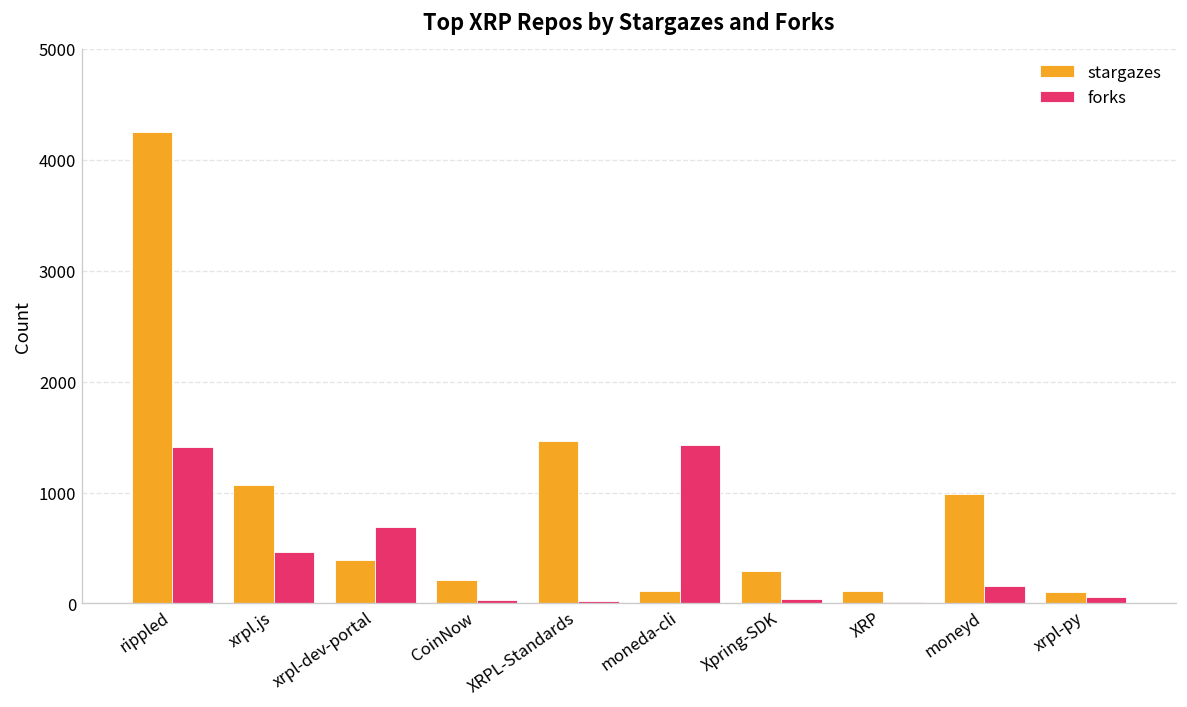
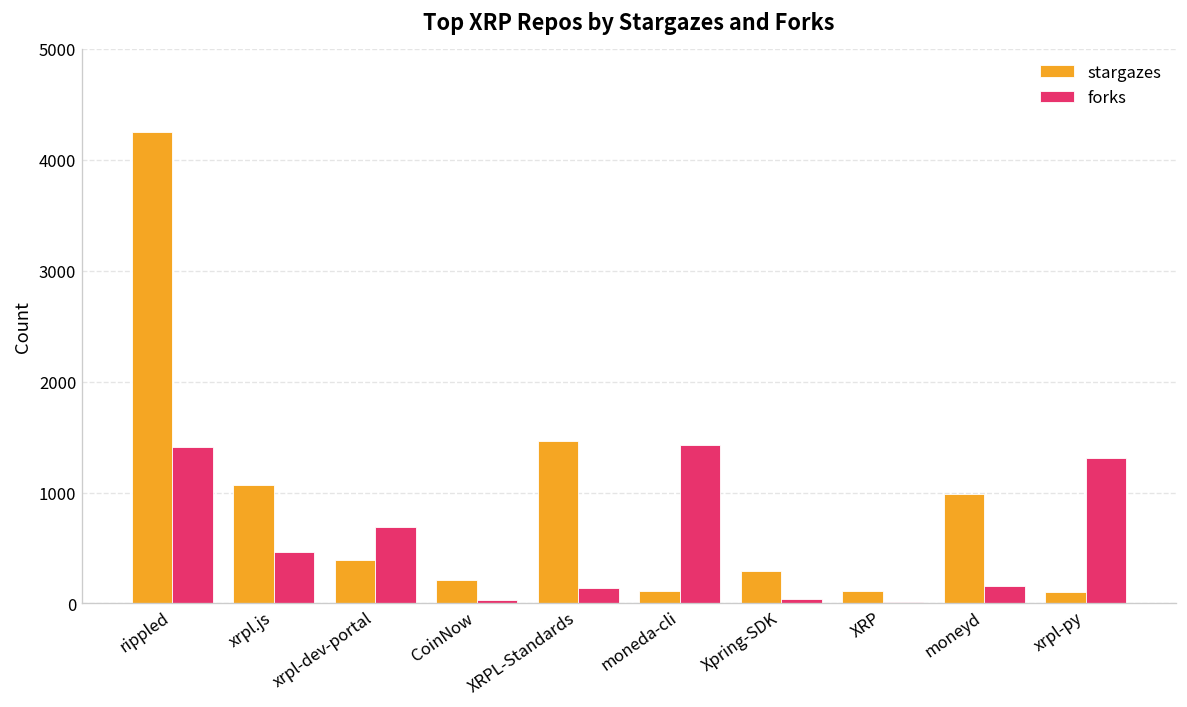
forks, XRPL-Standards: 0 -> 100
forks, xrpl-py: 100 -> 1300
